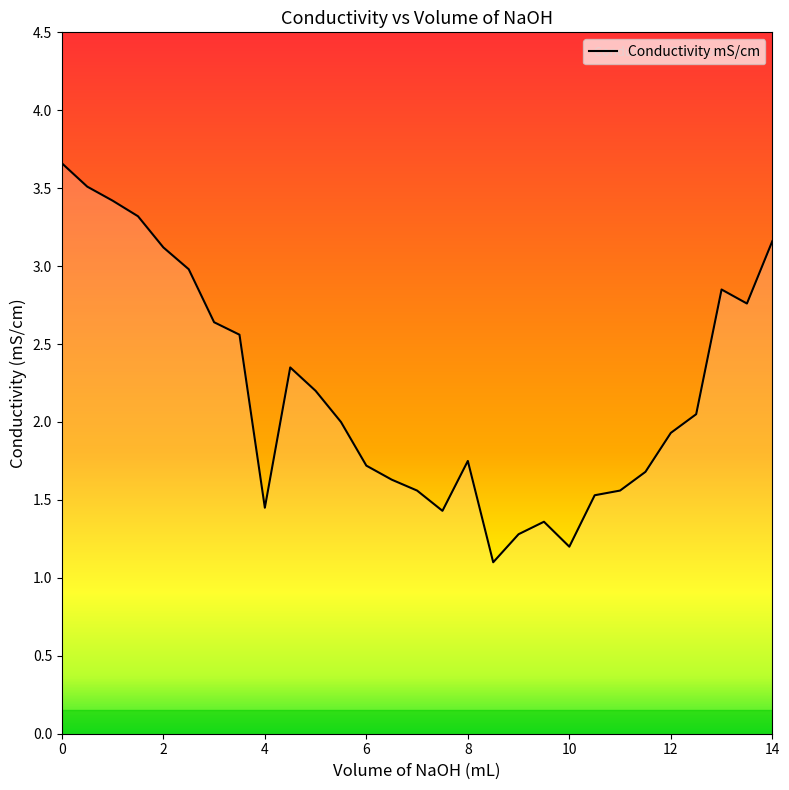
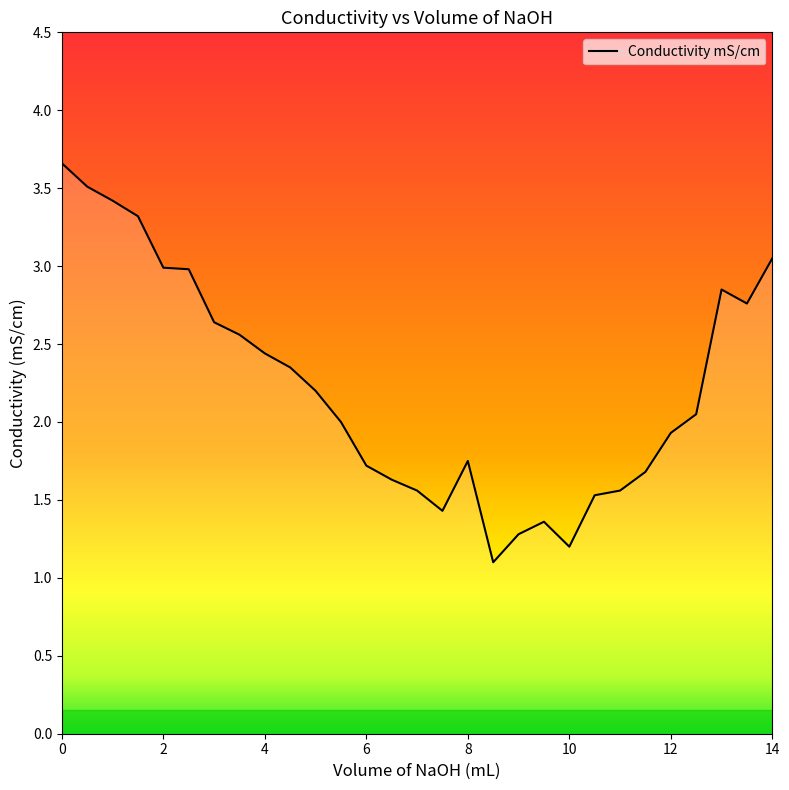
2: 3.12 -> 2.99
4: 1.45 -> 2.44
14: 3.16 -> 3.05
